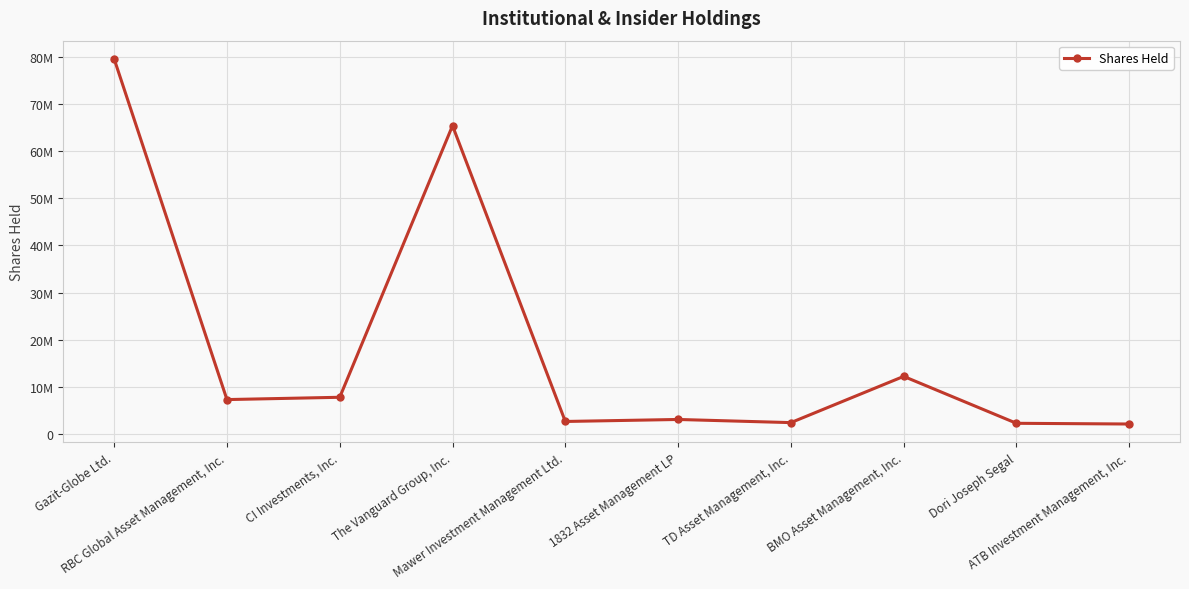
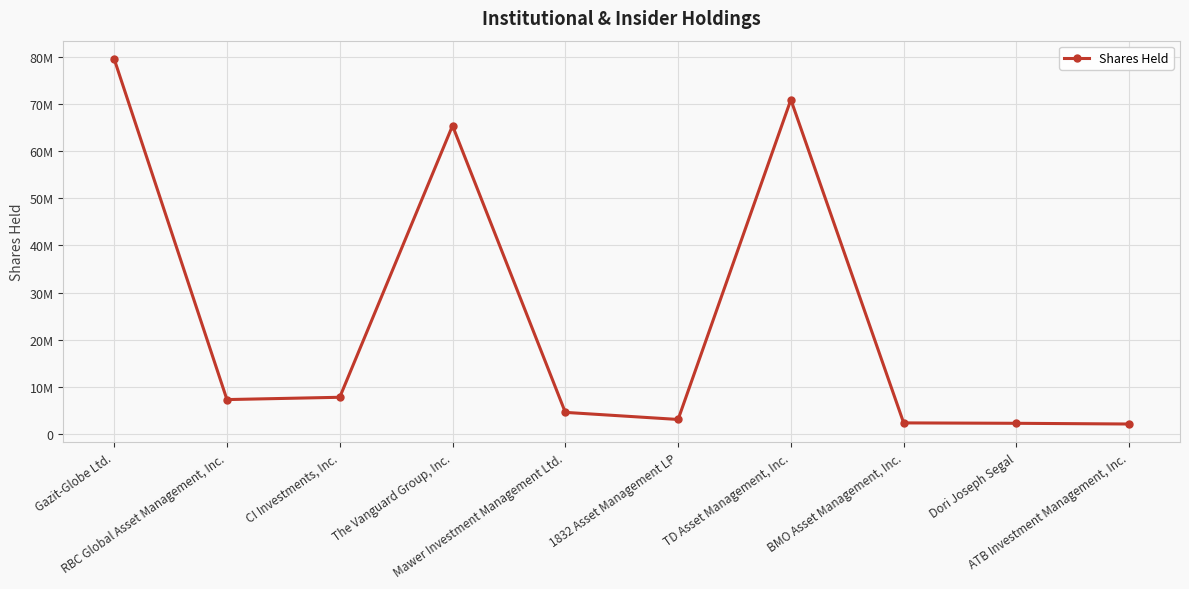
Mawer Investment Management Ltd.: 3000000 -> 5000000
TD Asset Management, Inc.: 2000000 -> 71000000
BMO Asset Management, Inc.: 12000000 -> 2000000
